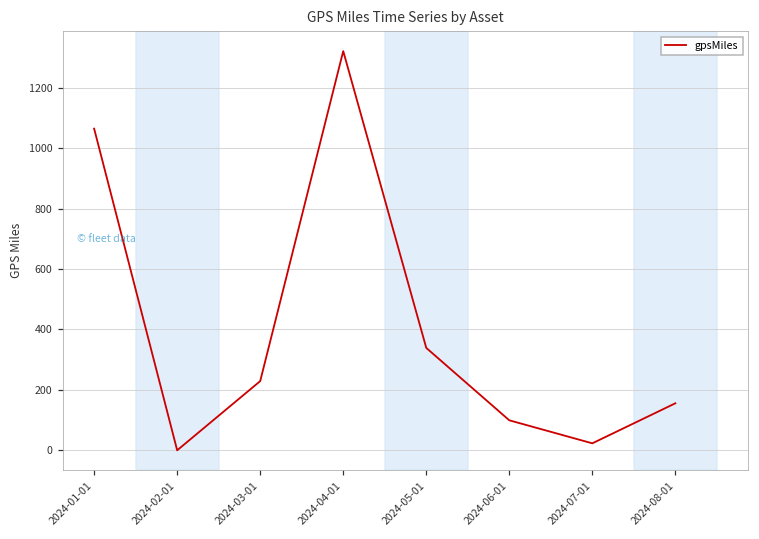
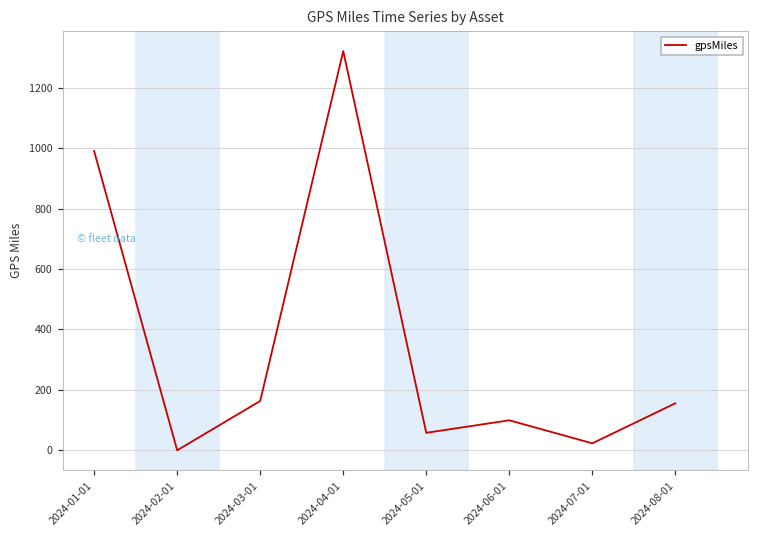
2024-01-01: 1060 -> 990
2024-03-01: 230 -> 160
2024-05-01: 340 -> 60
